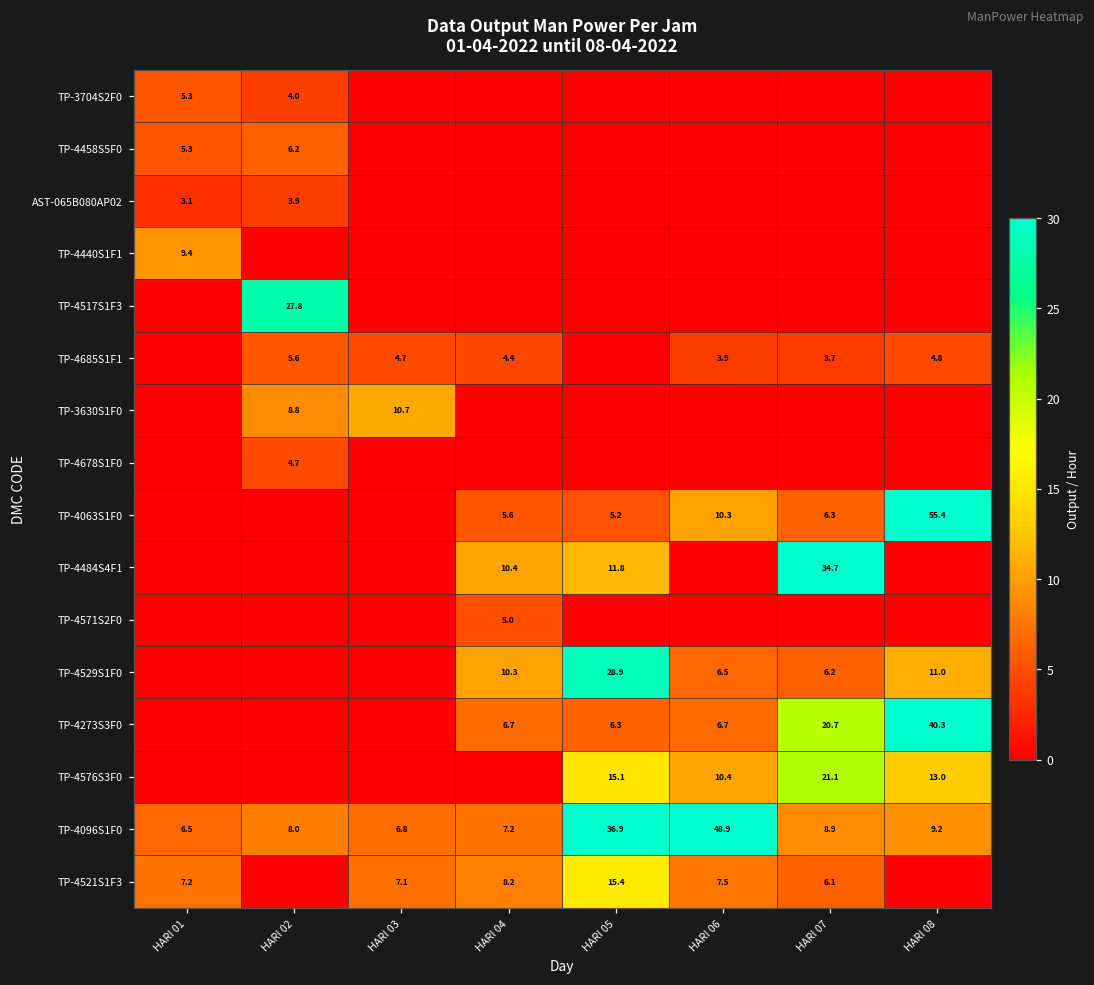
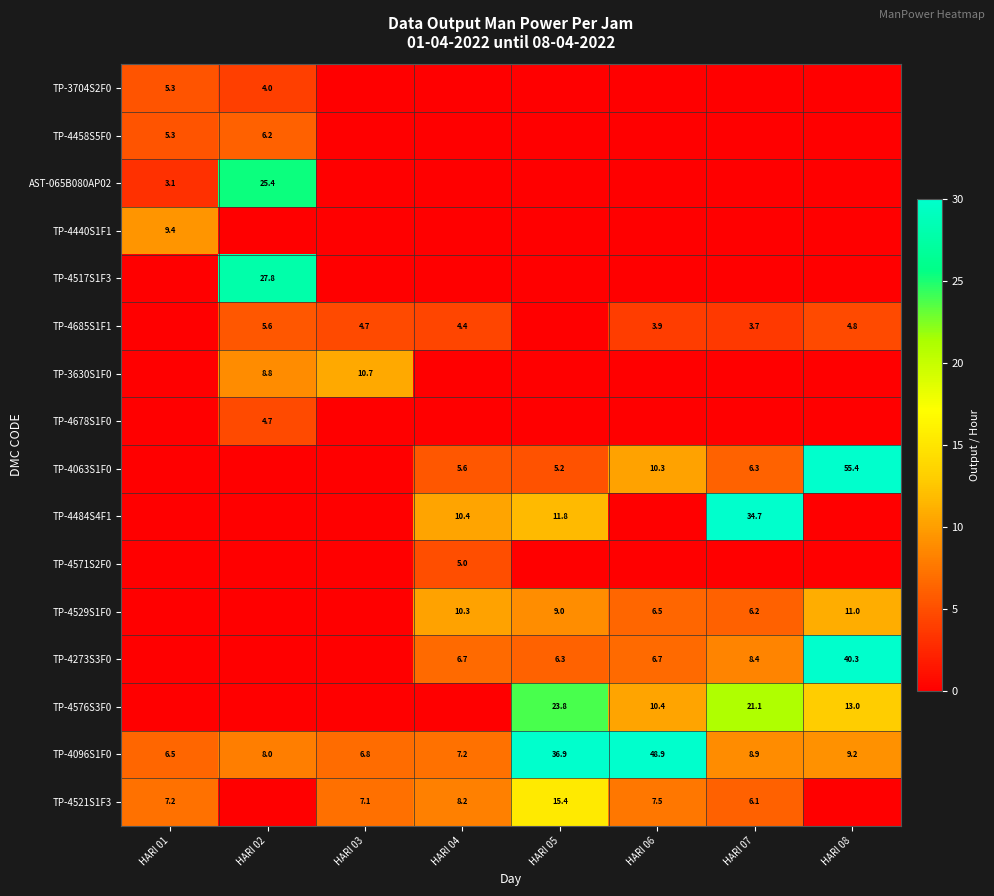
AST-065B080AP02, HARI 02: 3.9 -> 25.4
TP-4529S1F0, HARI 05: 28.9 -> 9.0
TP-4273S3F0, HARI 07: 20.7 -> 8.4
TP-4576S3F0, HARI 05: 15.1 -> 23.8
